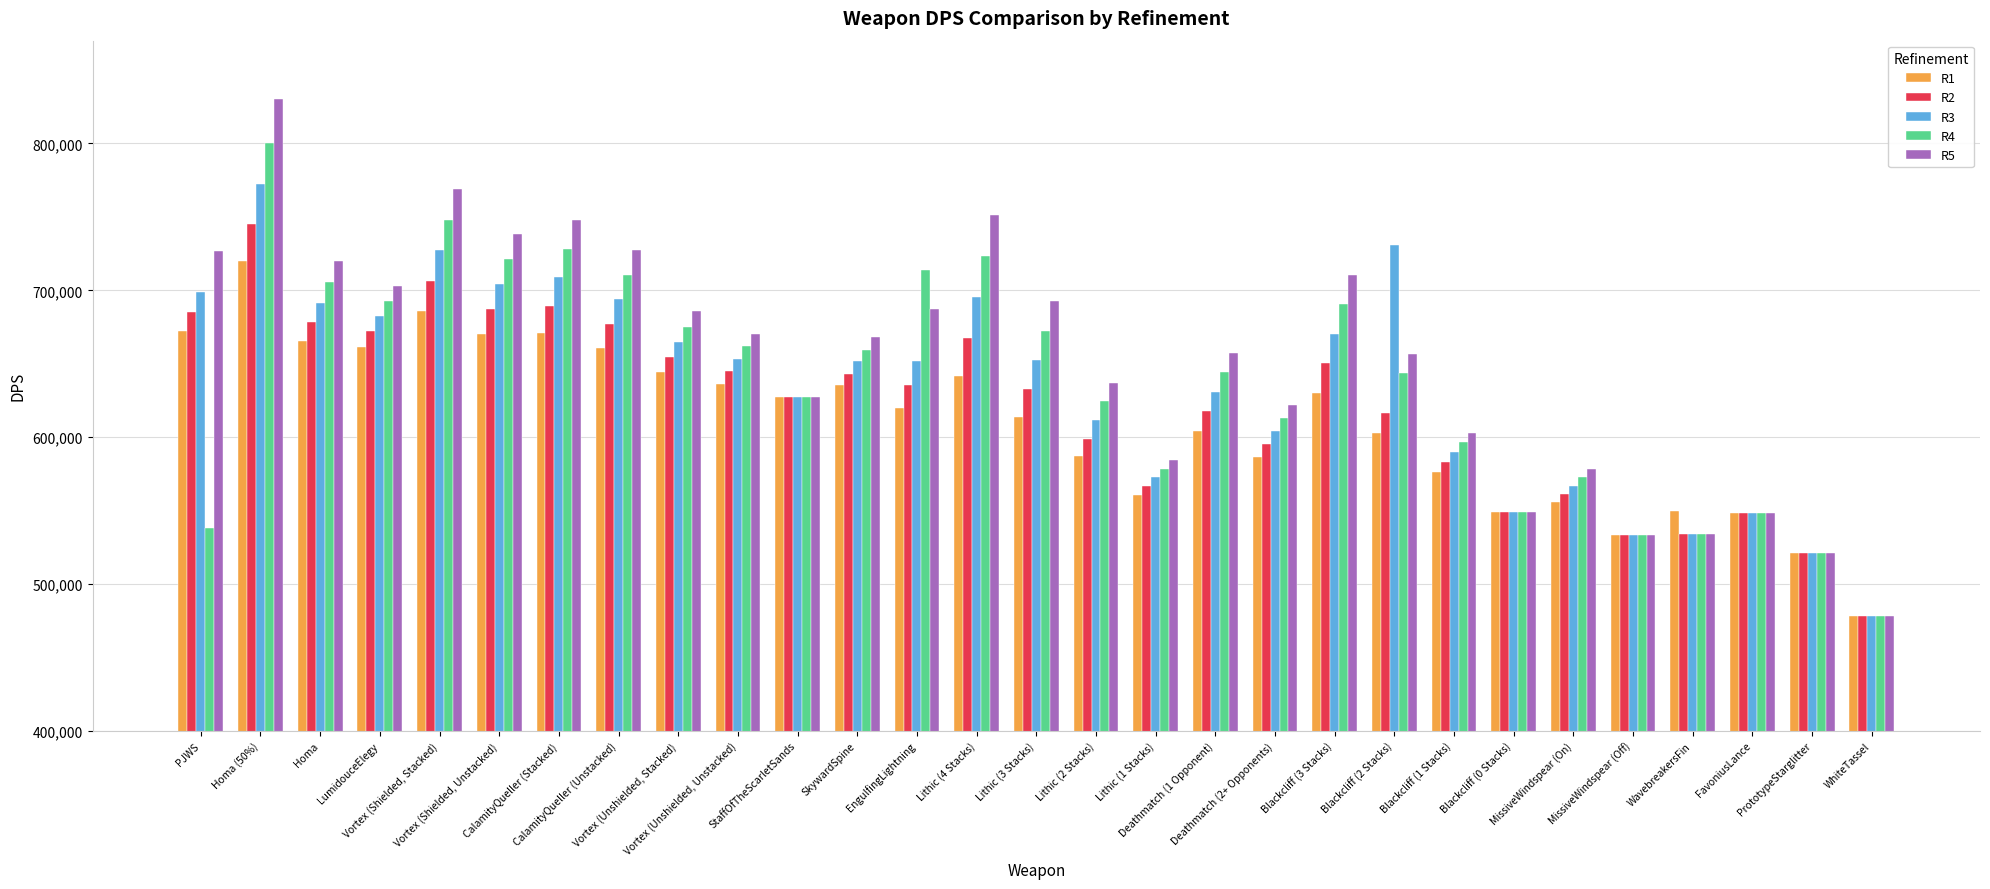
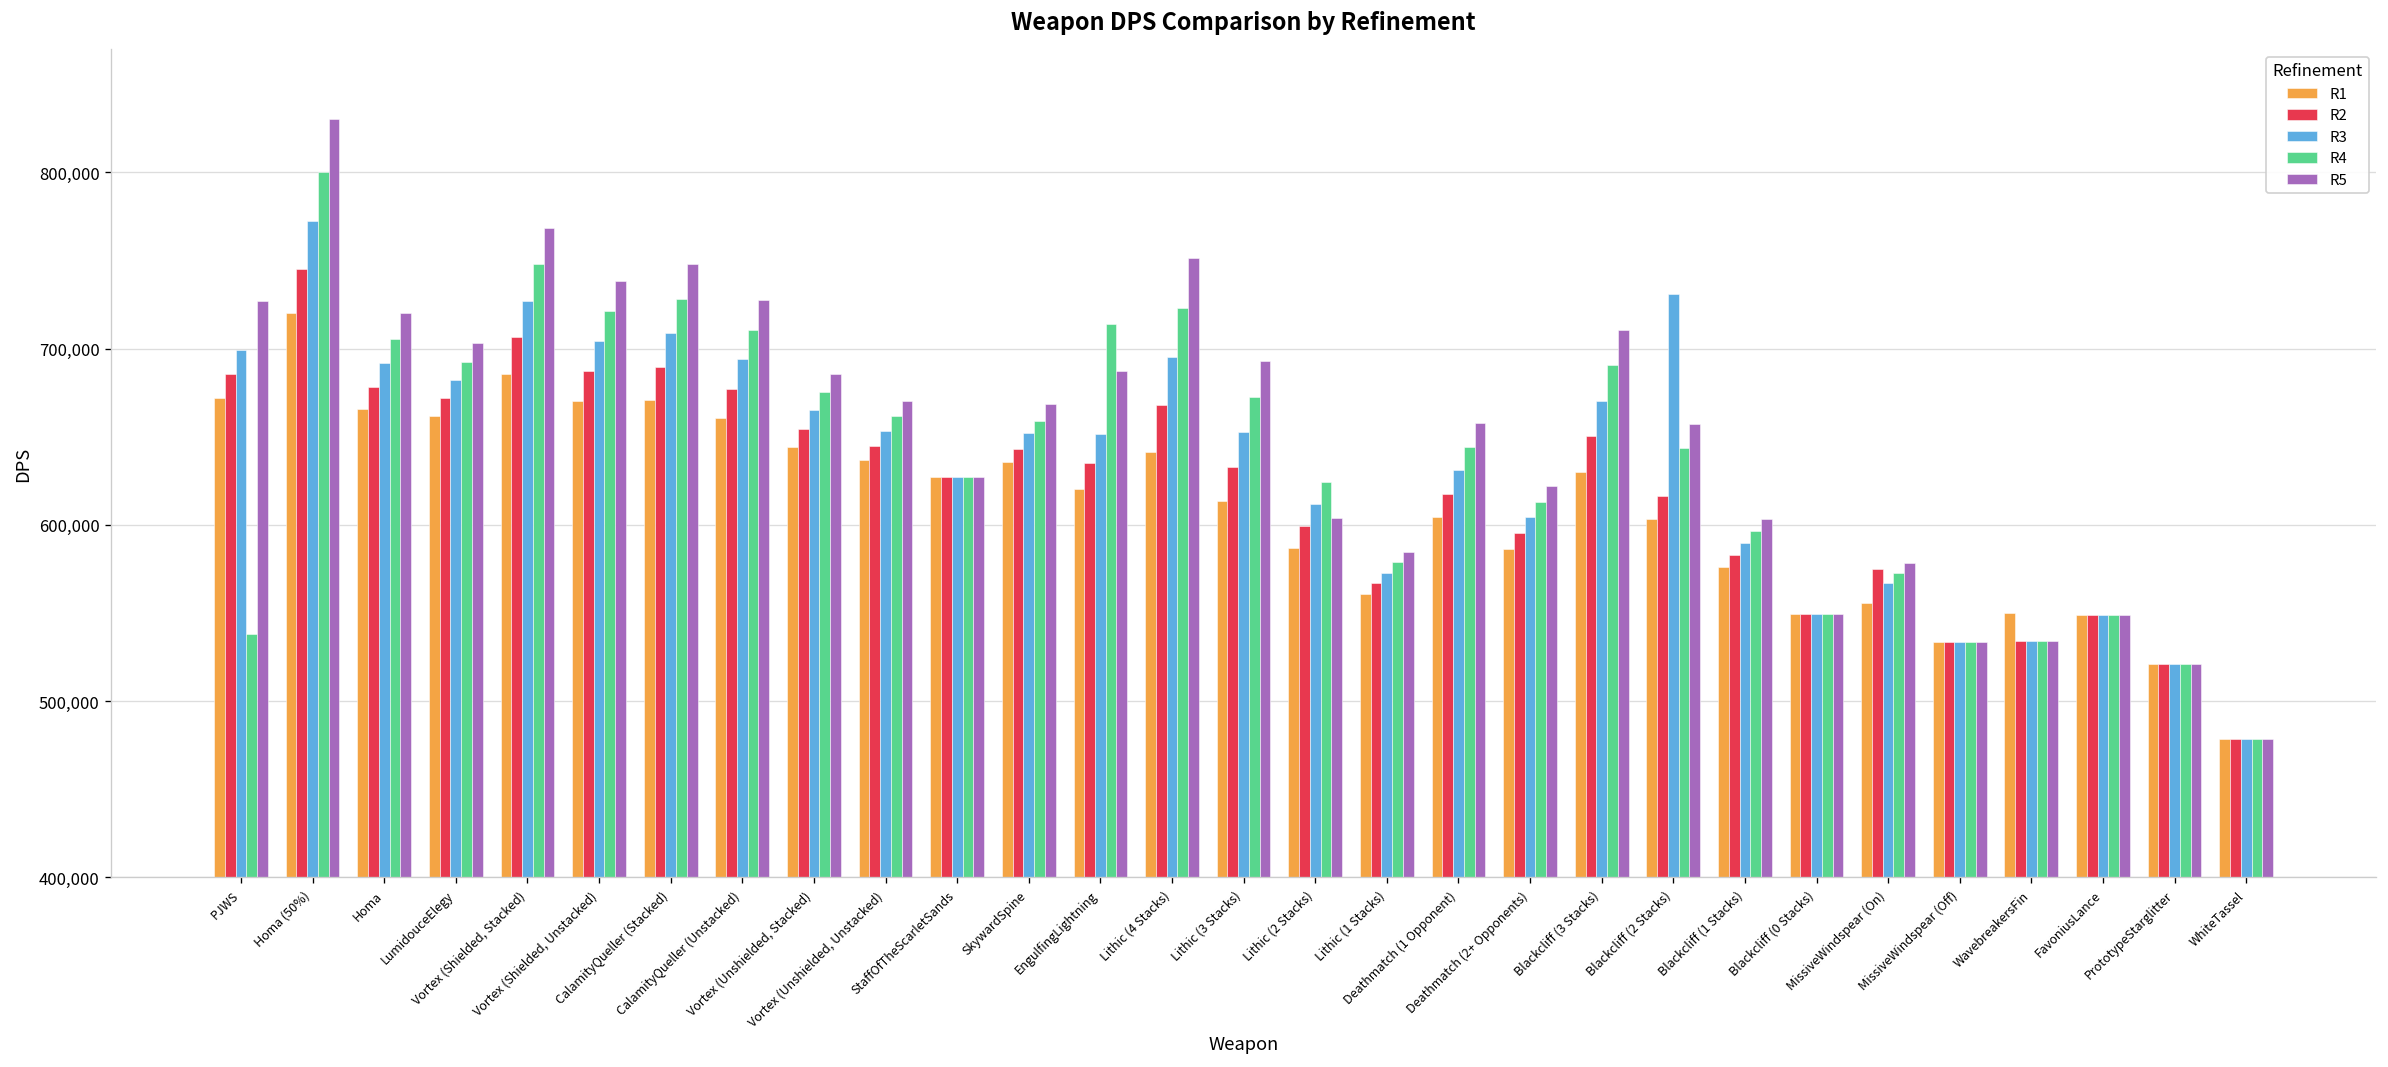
R5, Lithic (2 Stacks): 637,000 -> 604,000
R2, MissiveWindspear (On): 561,000 -> 575,000
